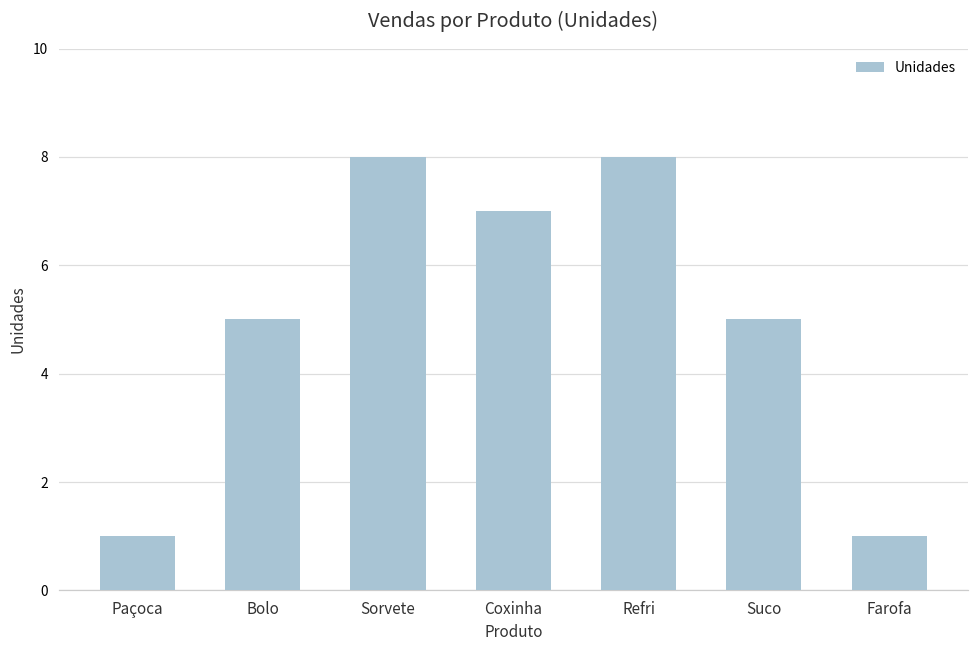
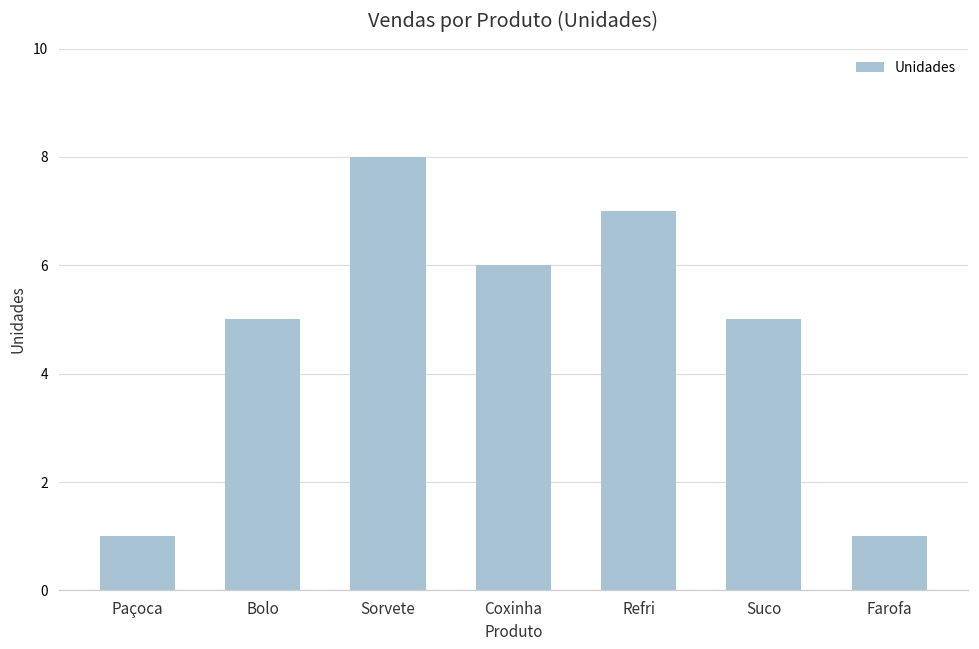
Coxinha: 7 -> 6
Refri: 8 -> 7
